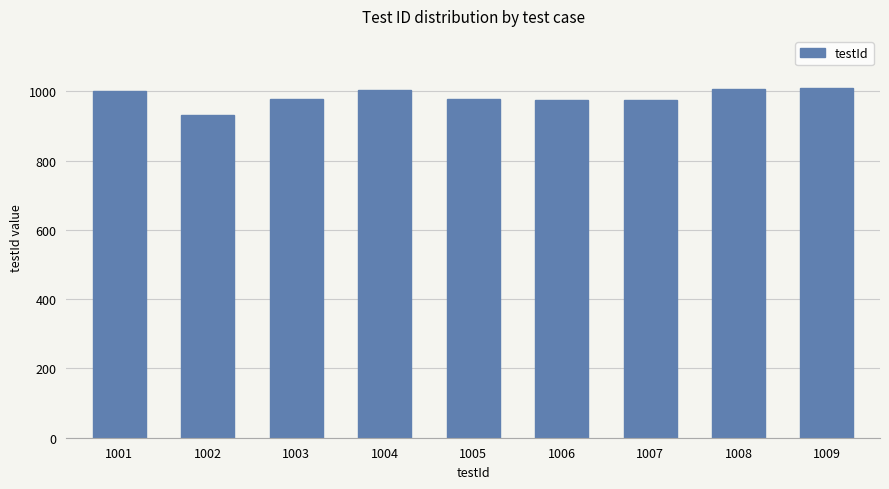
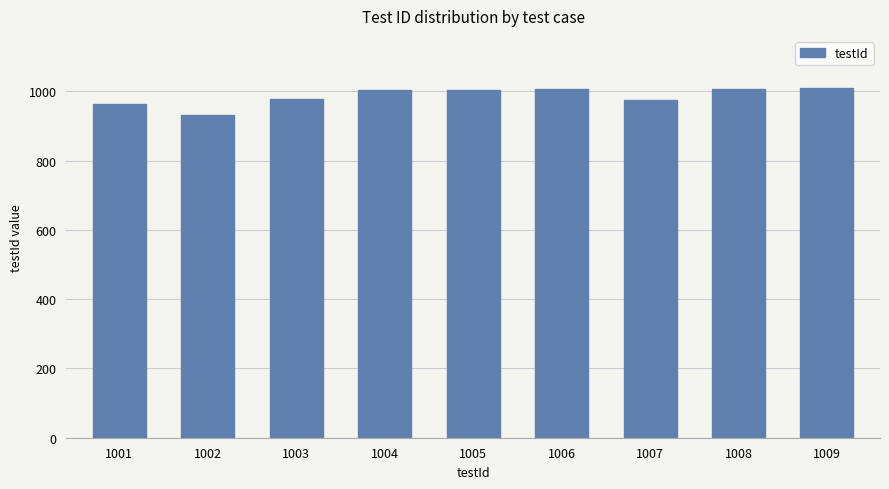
1001: 1000 -> 960
1005: 980 -> 1010
1006: 980 -> 1010
